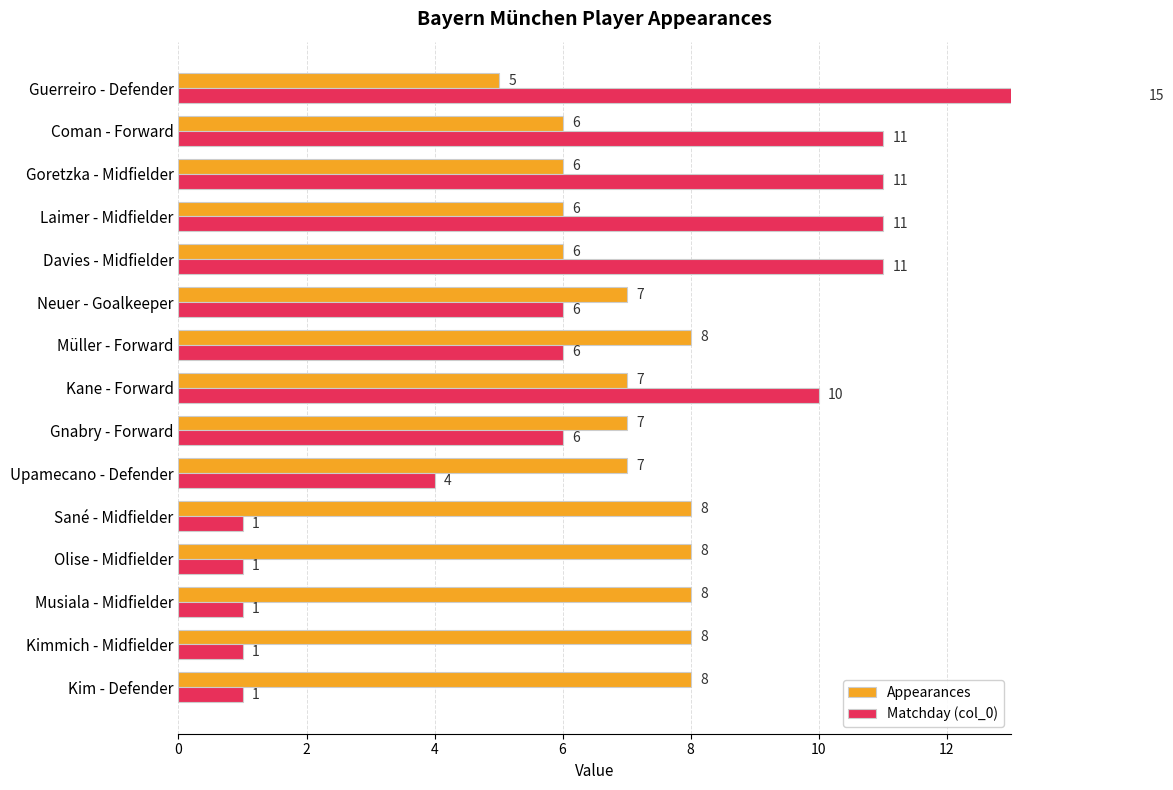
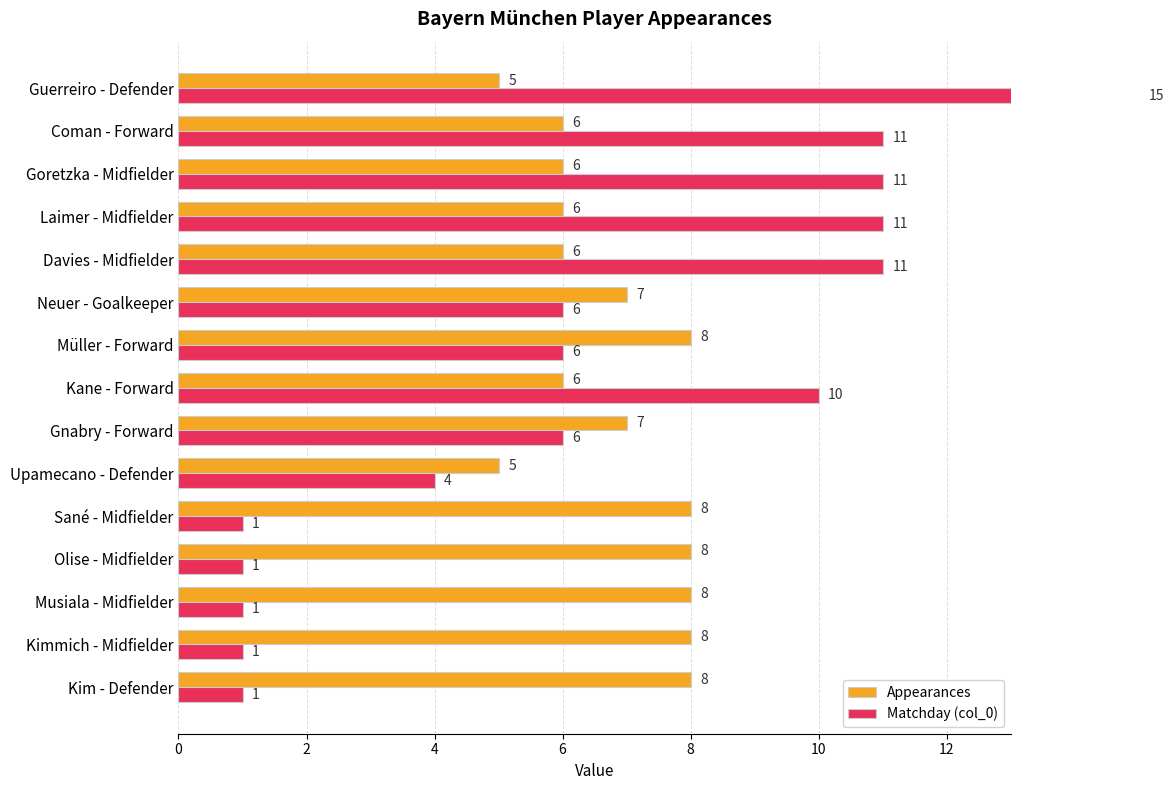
Appearances, Kane - Forward: 7 -> 6
Appearances, Upamecano - Defender: 7 -> 5
